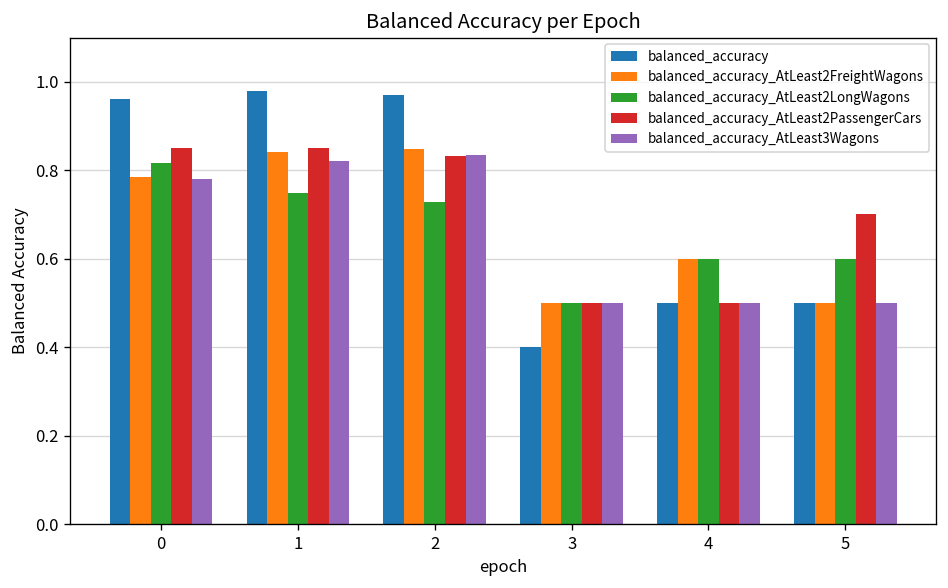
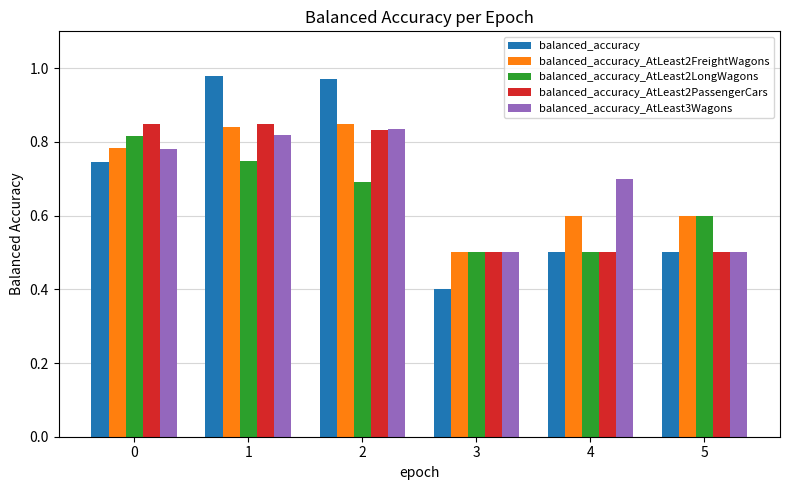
balanced_accuracy, 0: 0.96 -> 0.75
balanced_accuracy_AtLeast2LongWagons, 2: 0.73 -> 0.69
balanced_accuracy_AtLeast2LongWagons, 4: 0.6 -> 0.5
balanced_accuracy_AtLeast3Wagons, 4: 0.5 -> 0.7
balanced_accuracy_AtLeast2FreightWagons, 5: 0.5 -> 0.6
balanced_accuracy_AtLeast2PassengerCars, 5: 0.7 -> 0.5
